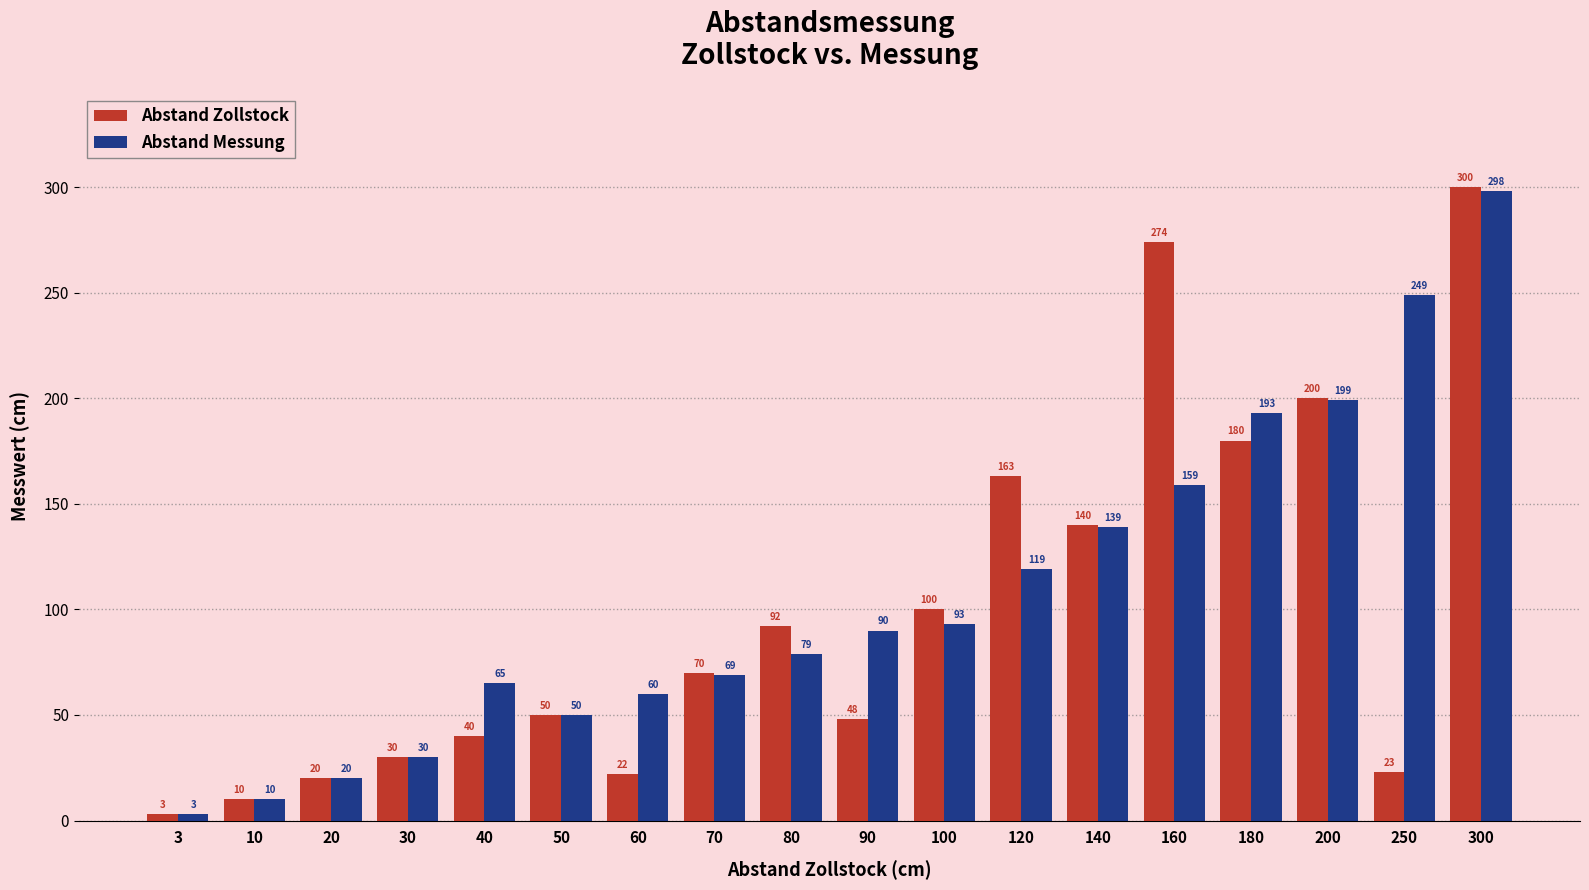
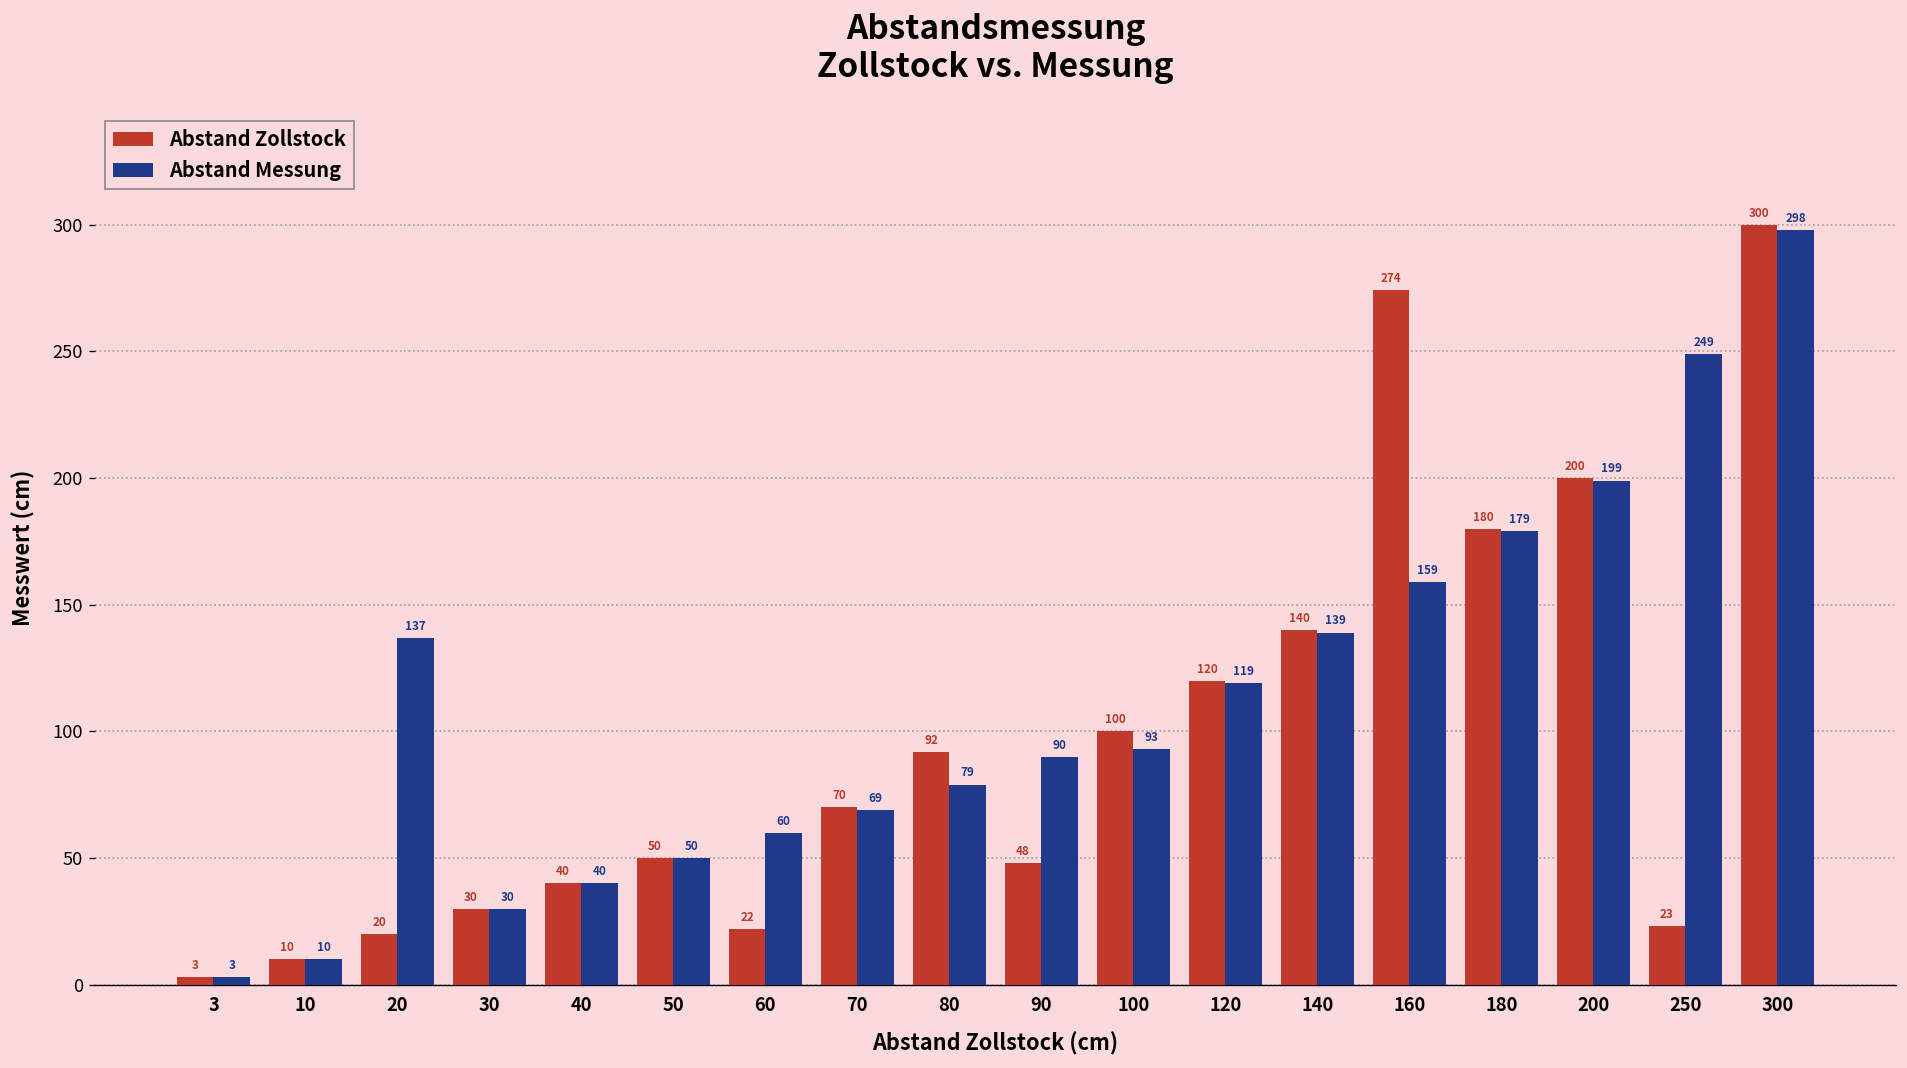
Abstand Messung, 20: 20 -> 137
Abstand Messung, 40: 65 -> 40
Abstand Zollstock, 120: 163 -> 120
Abstand Messung, 180: 193 -> 179
